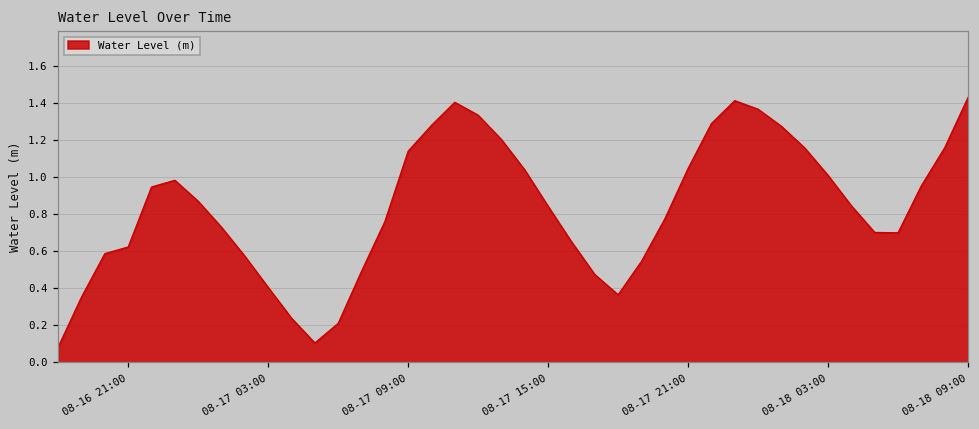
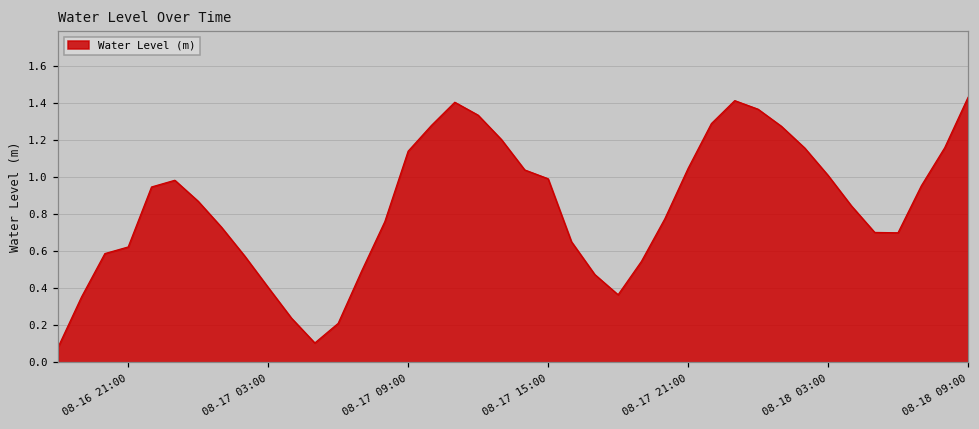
08-17 15:00: 0.84 -> 0.99
